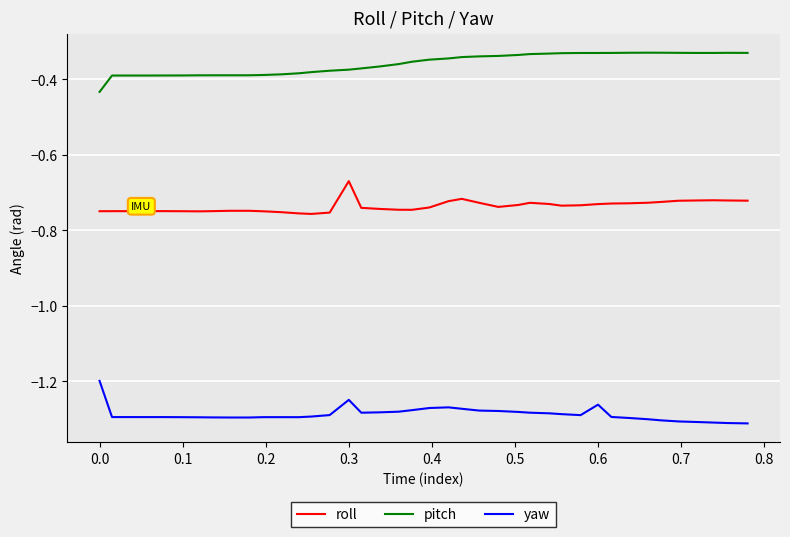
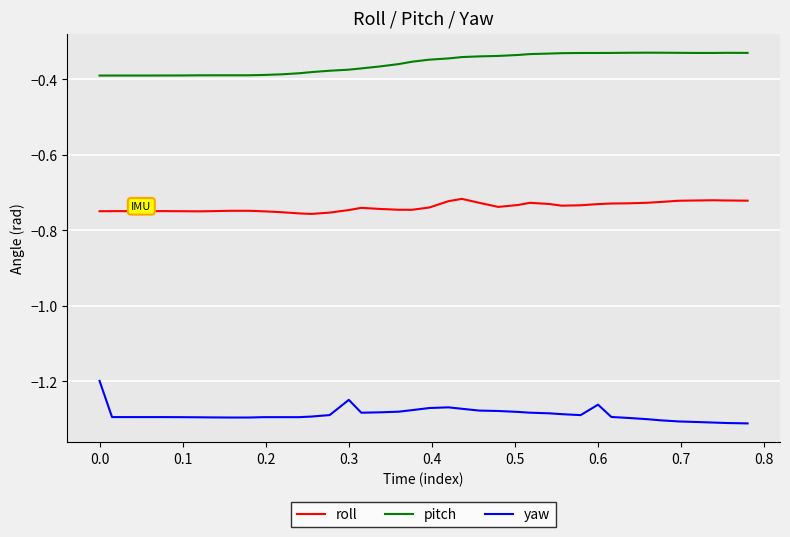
pitch, 0.0: -0.43 -> -0.39
roll, 0.3: -0.67 -> -0.75
